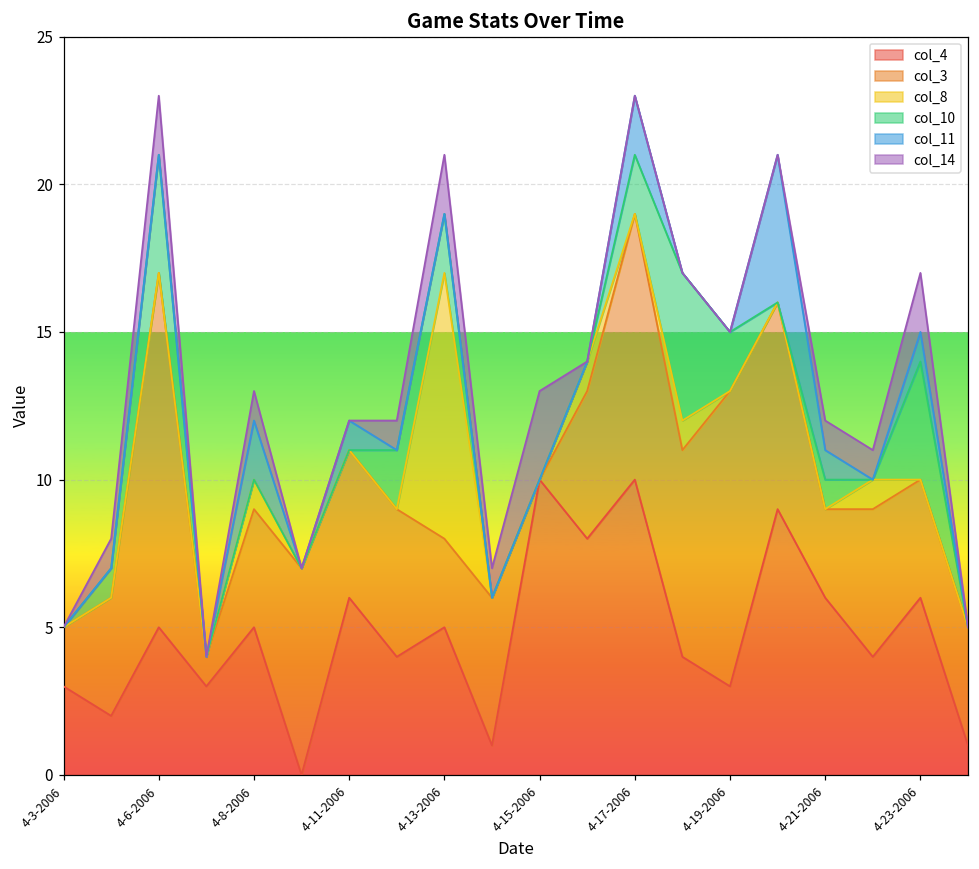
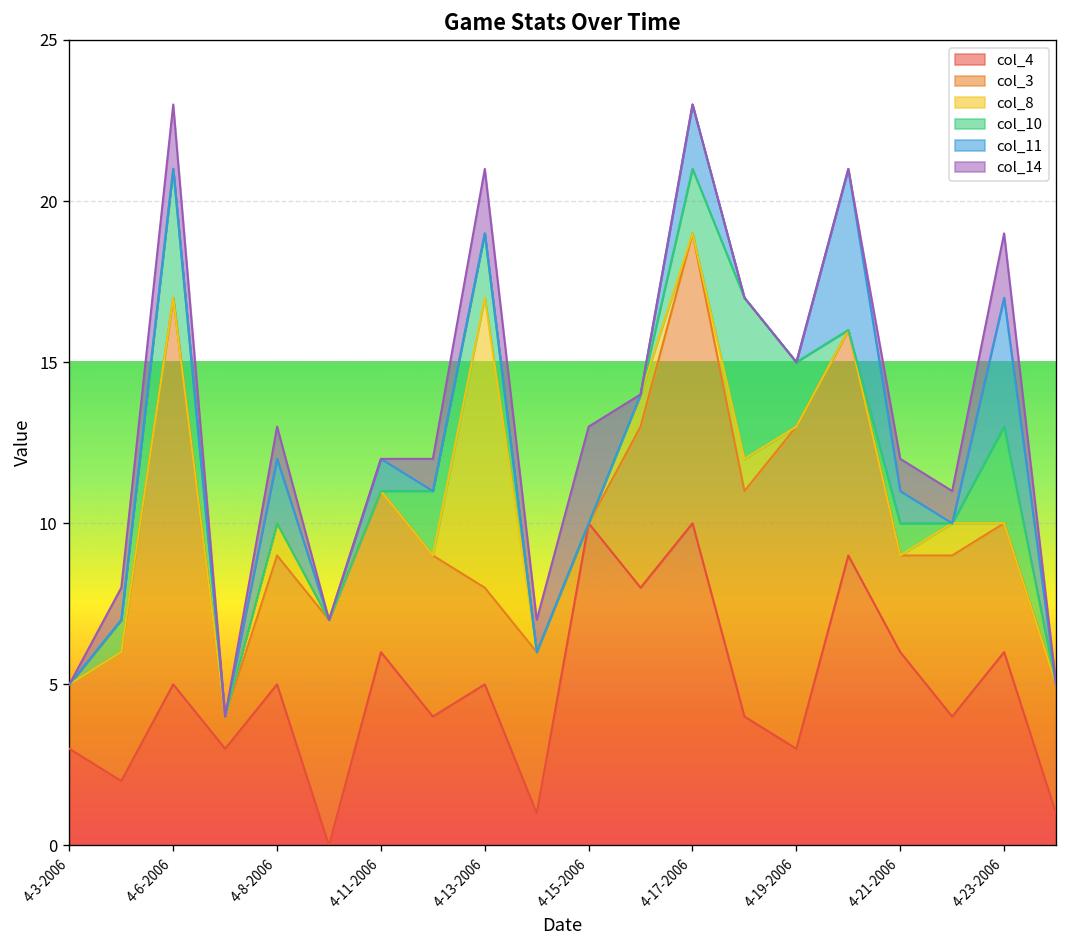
col_10, 4-23-2006: 4 -> 3
col_11, 4-23-2006: 1 -> 4
